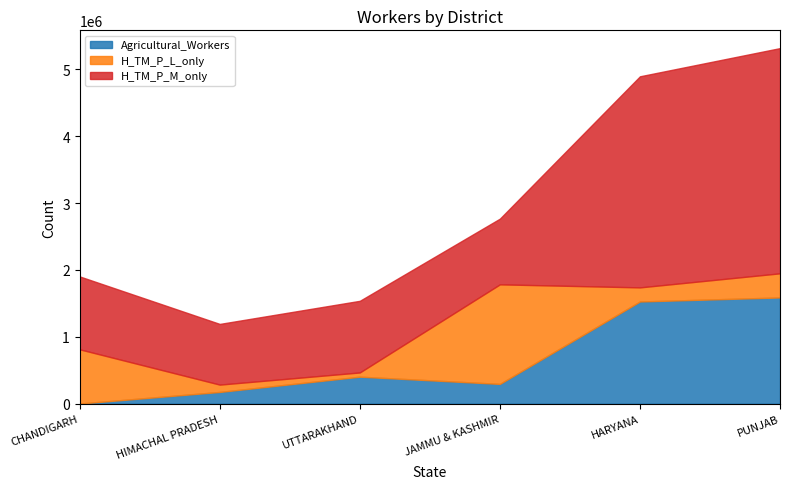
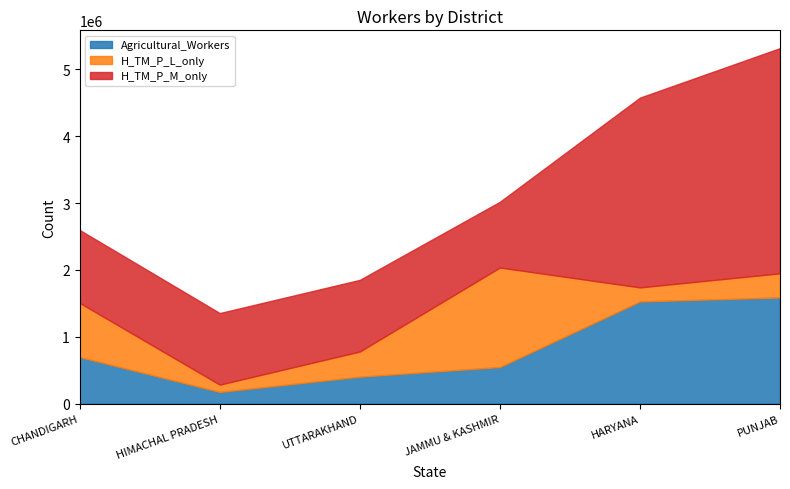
Agricultural_Workers, CHANDIGARH: 0 -> 700000
H_TM_P_M_only, HIMACHAL PRADESH: 900000 -> 1100000
H_TM_P_L_only, UTTARAKHAND: 100000 -> 400000
Agricultural_Workers, JAMMU & KASHMIR: 300000 -> 500000
H_TM_P_M_only, HARYANA: 3200000 -> 2800000
